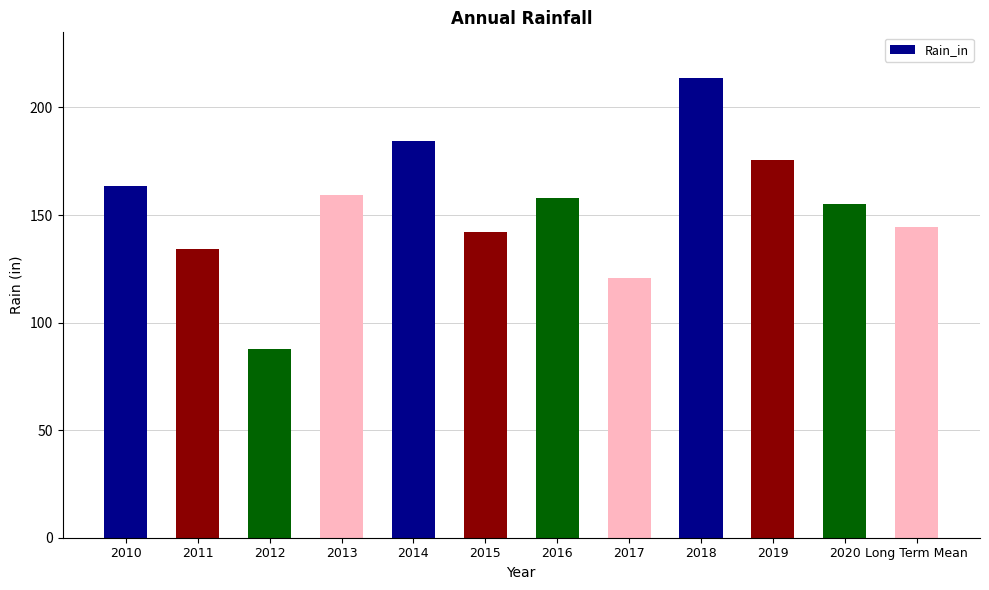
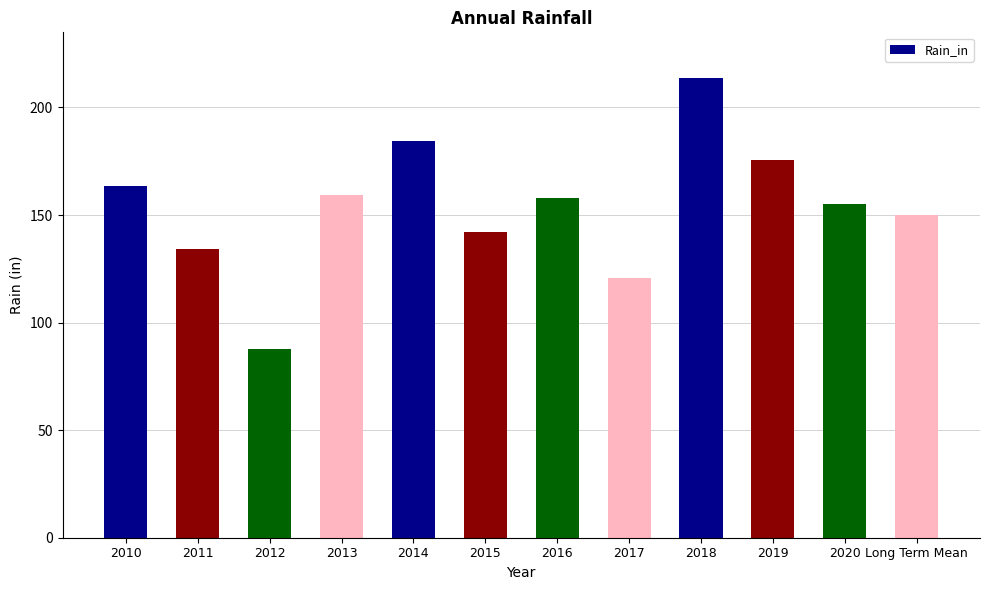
Long Term Mean: 144 -> 150
